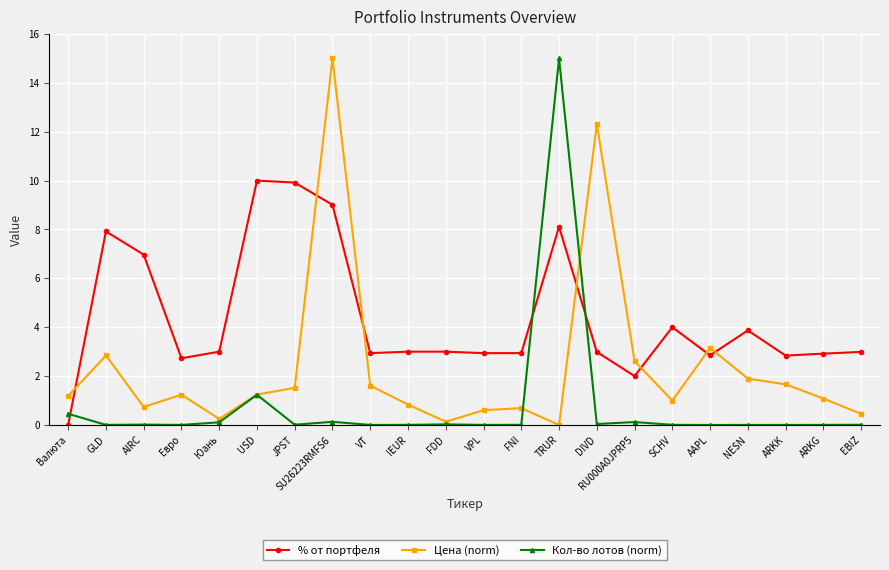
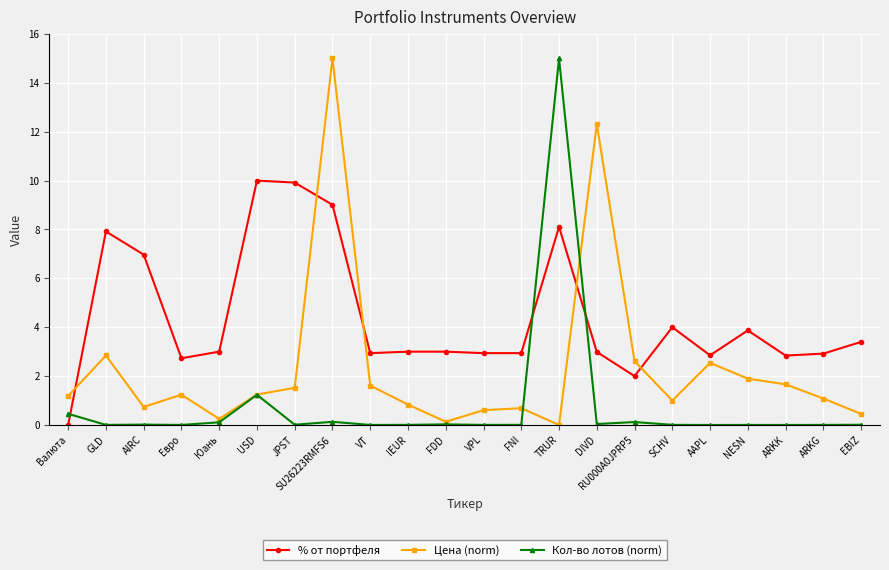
Цена (norm), AAPL: 3.2 -> 2.5
% от портфеля, EBIZ: 3.0 -> 3.4
